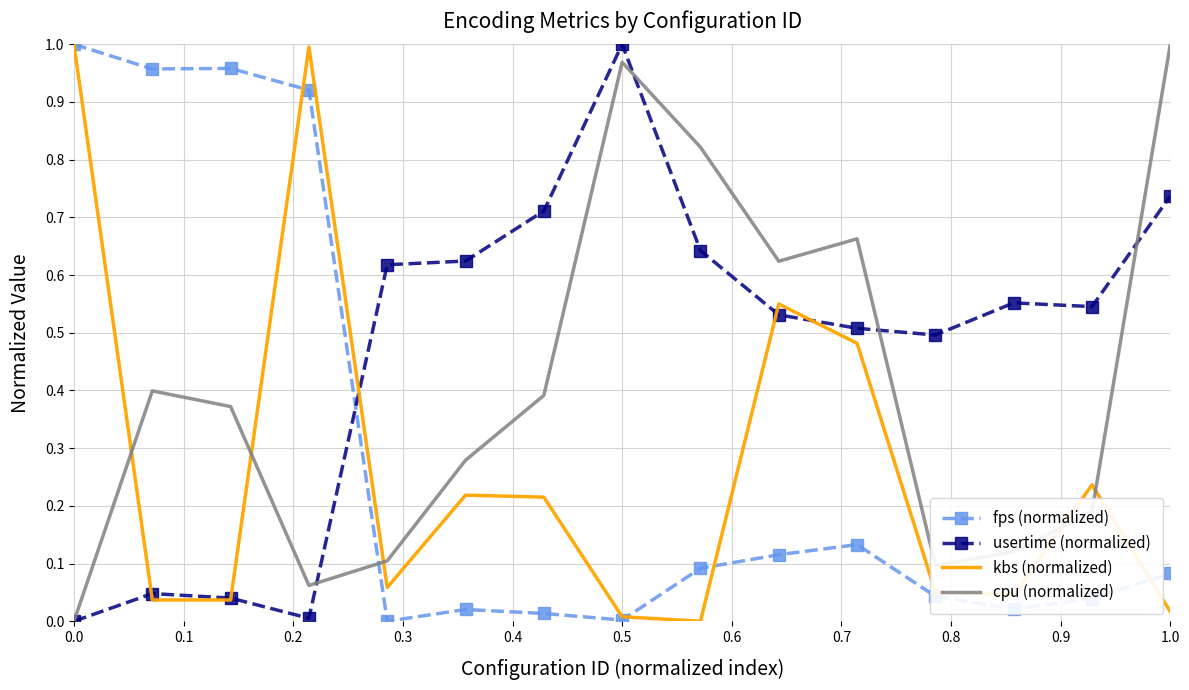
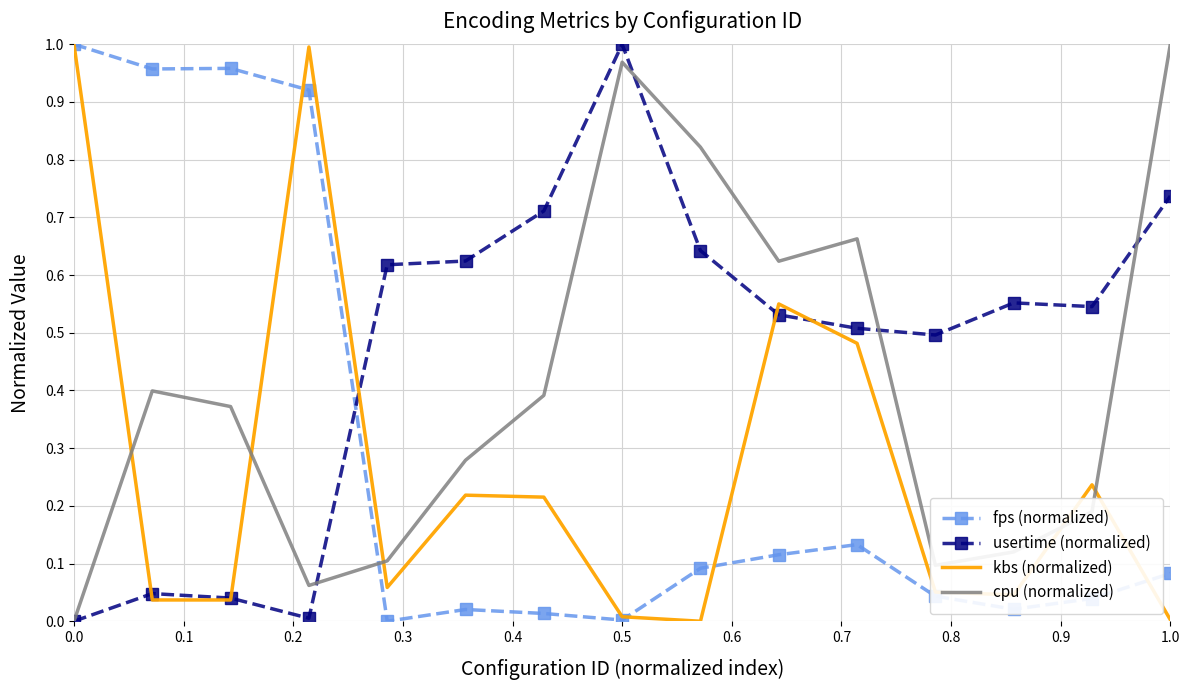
kbs (normalized), 1.0: 0.02 -> 0.00
